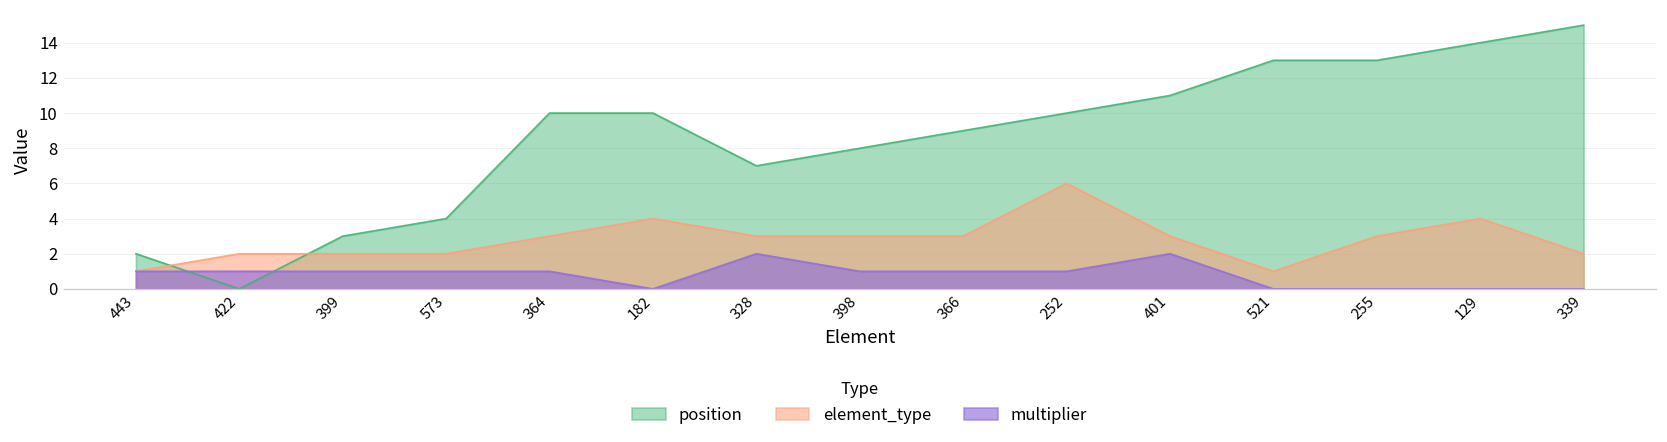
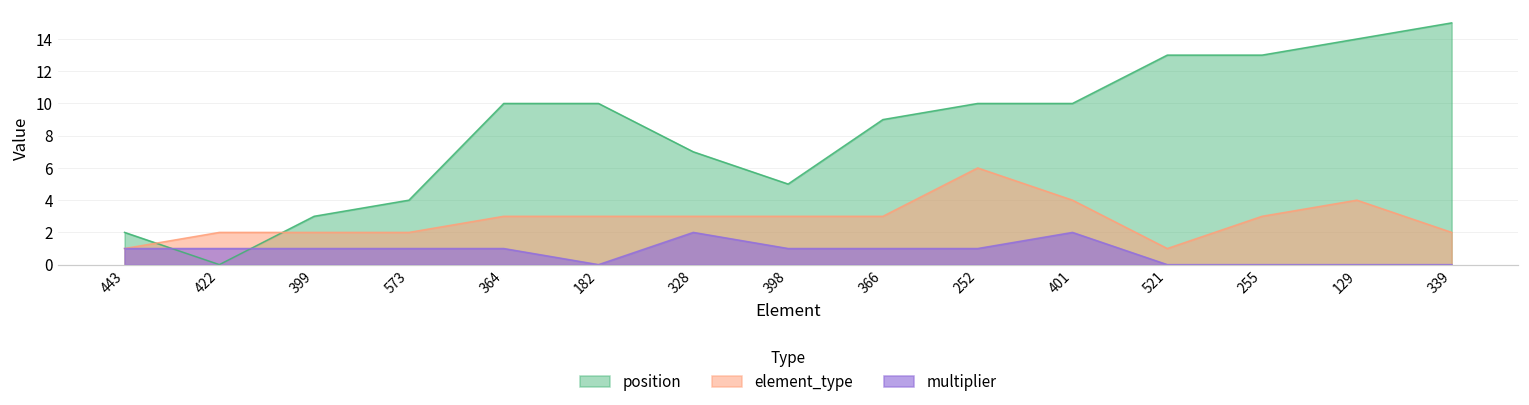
element_type, 182: 4 -> 3
position, 398: 8 -> 5
position, 401: 11 -> 10
element_type, 401: 3 -> 4
